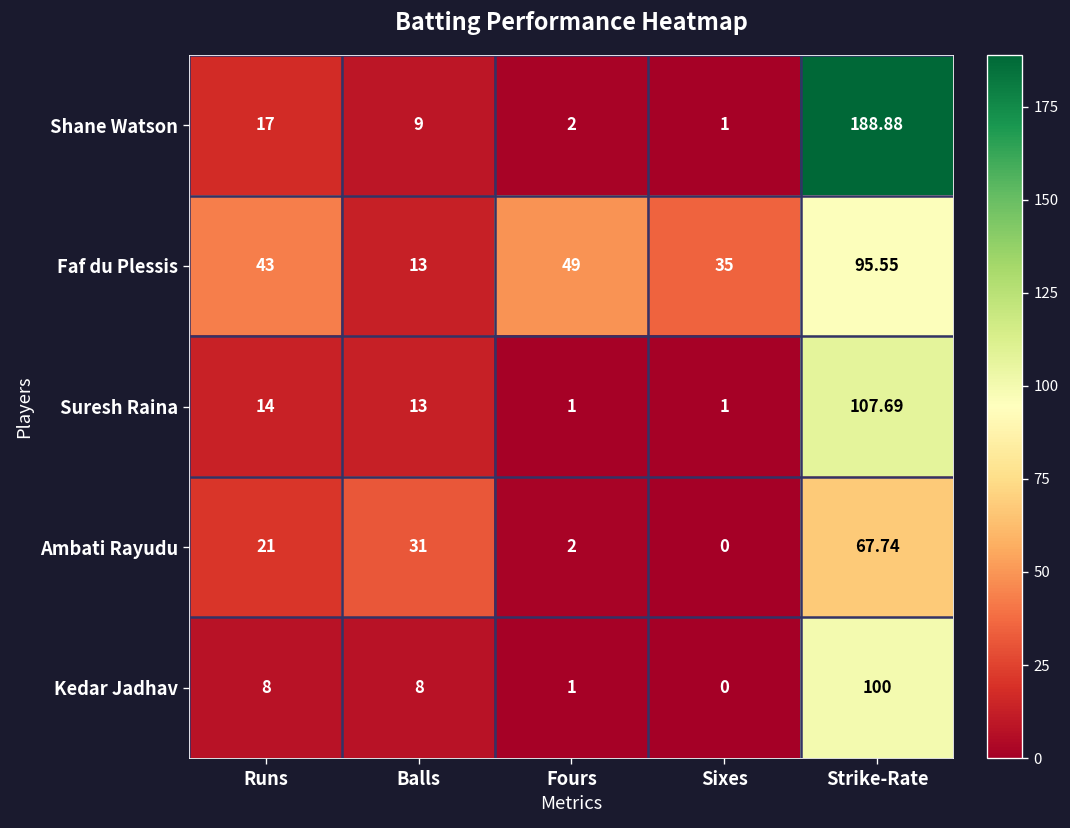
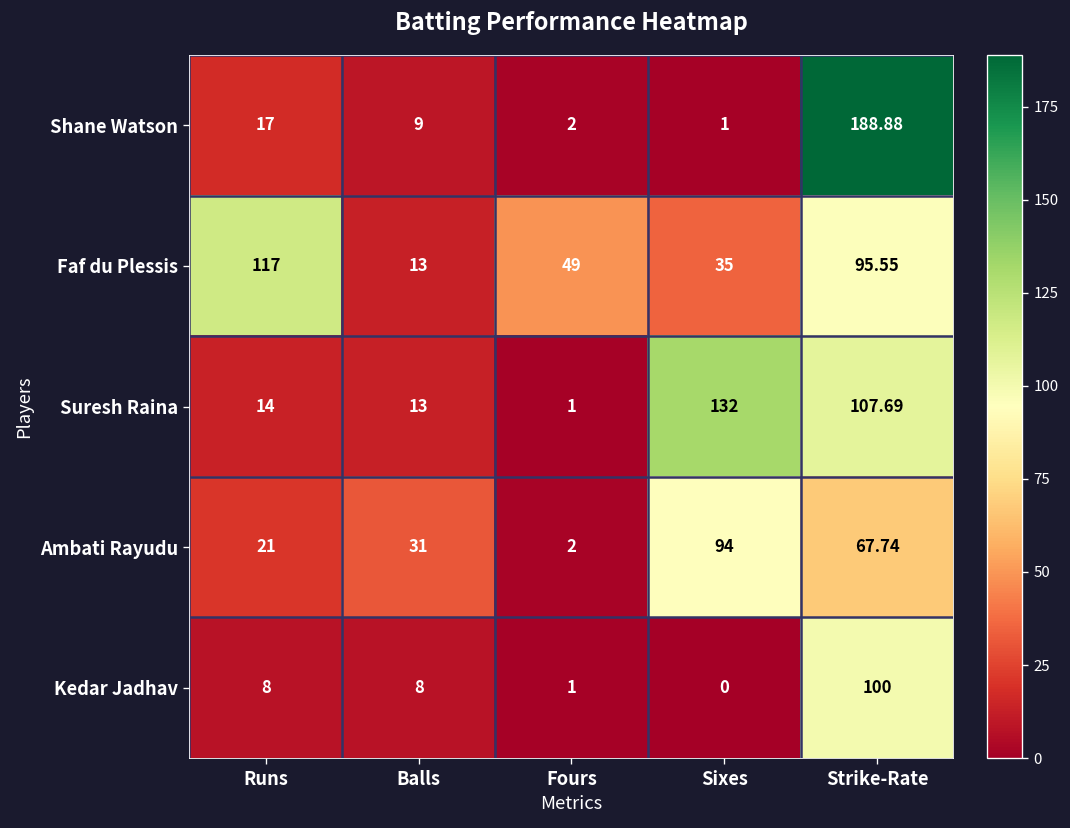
Faf du Plessis, Runs: 43 -> 117
Suresh Raina, Sixes: 1 -> 132
Ambati Rayudu, Sixes: 0 -> 94
